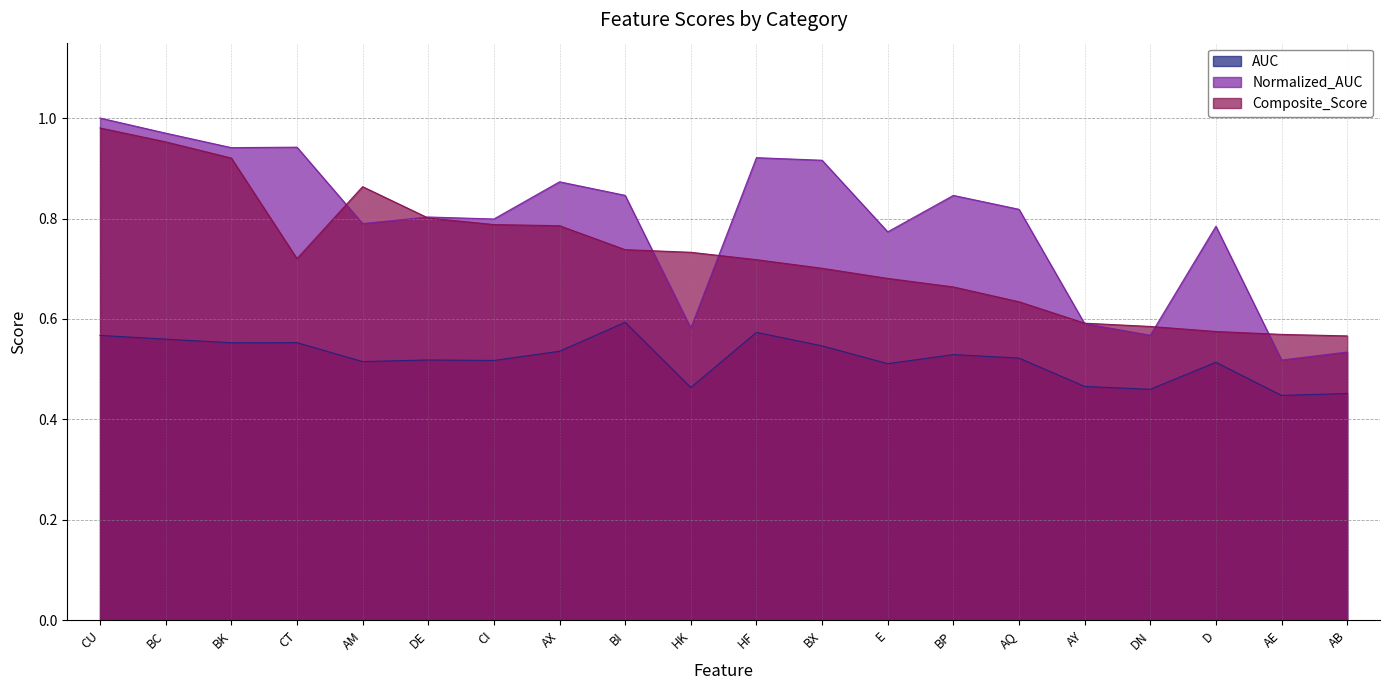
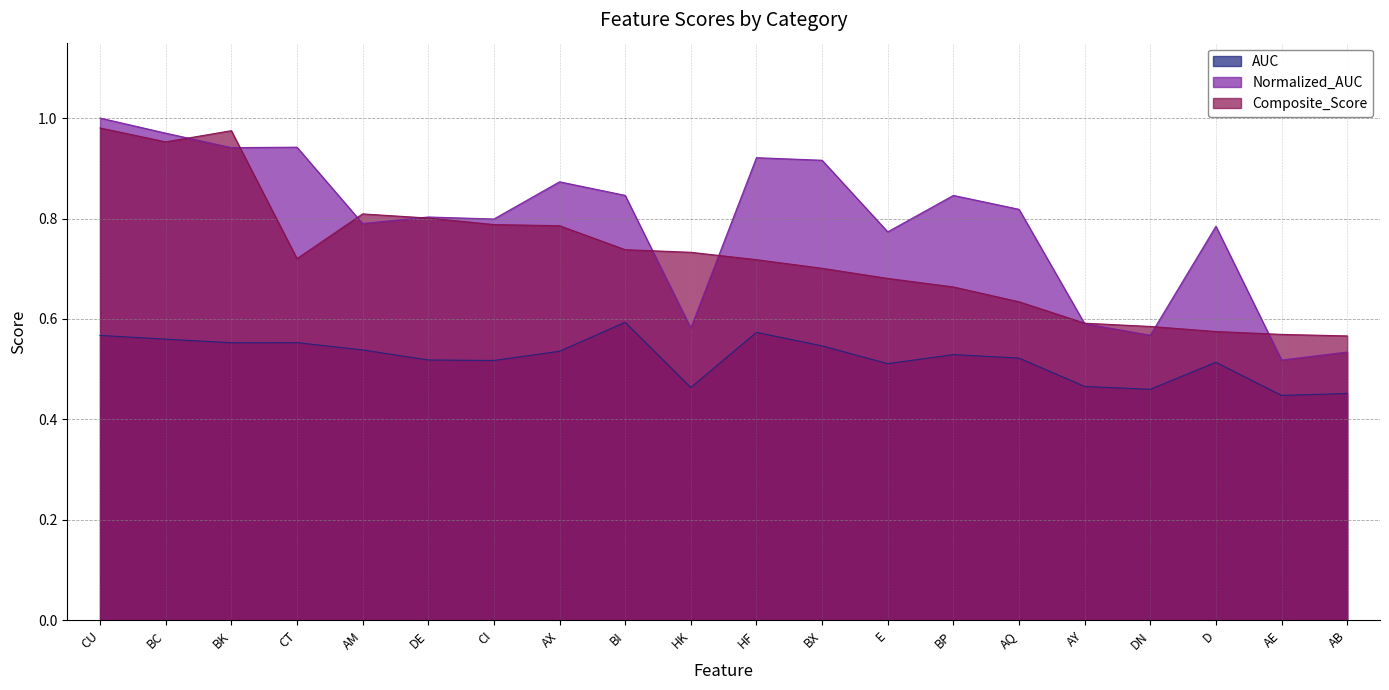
Composite_Score, BK: 0.92 -> 0.97
AUC, AM: 0.52 -> 0.54
Composite_Score, AM: 0.86 -> 0.81
